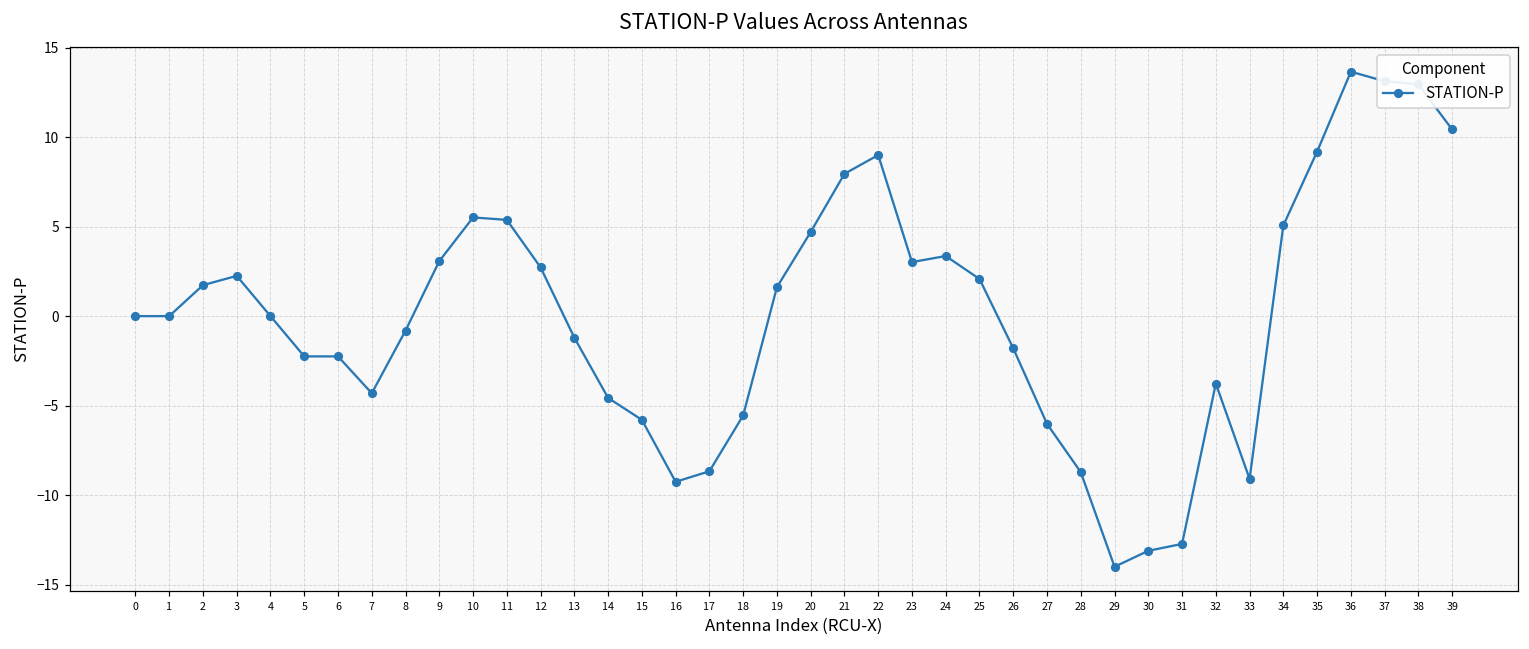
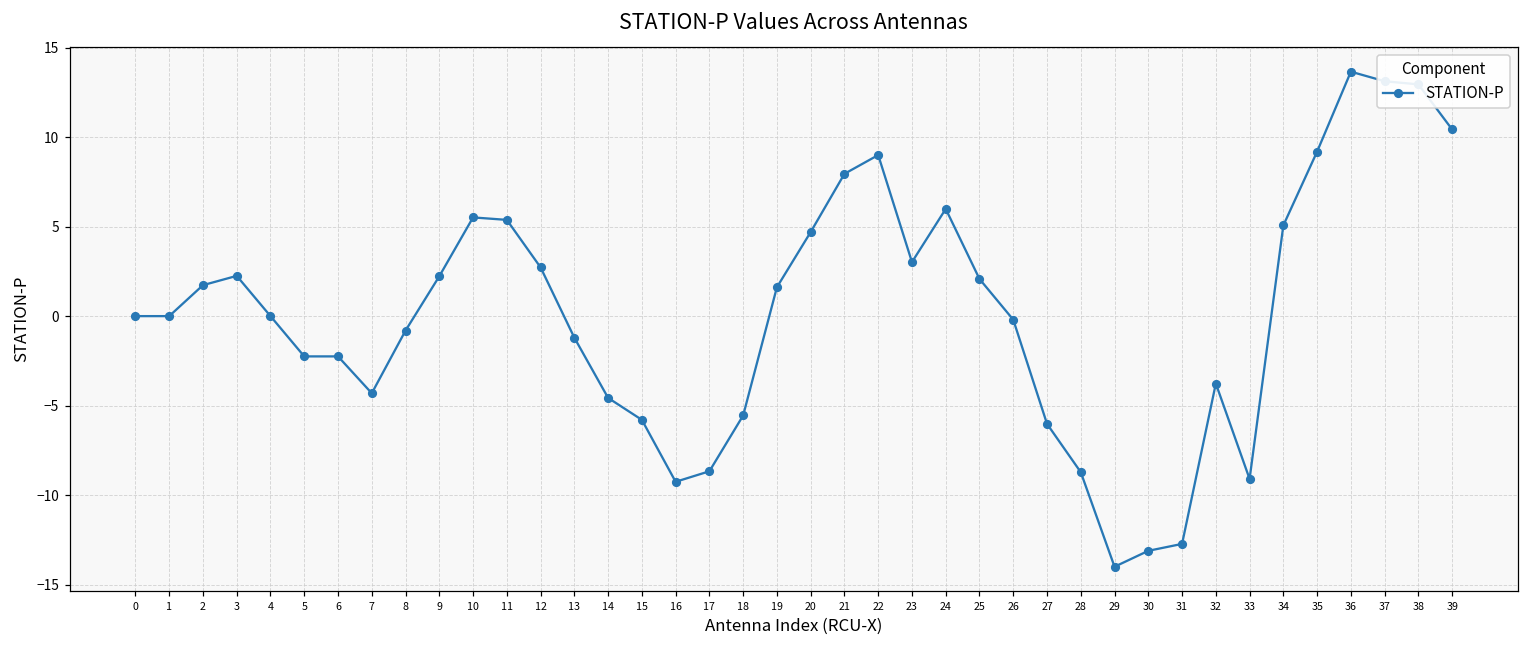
9: 3.1 -> 2.2
24: 3.4 -> 6.0
26: -1.8 -> -0.2
